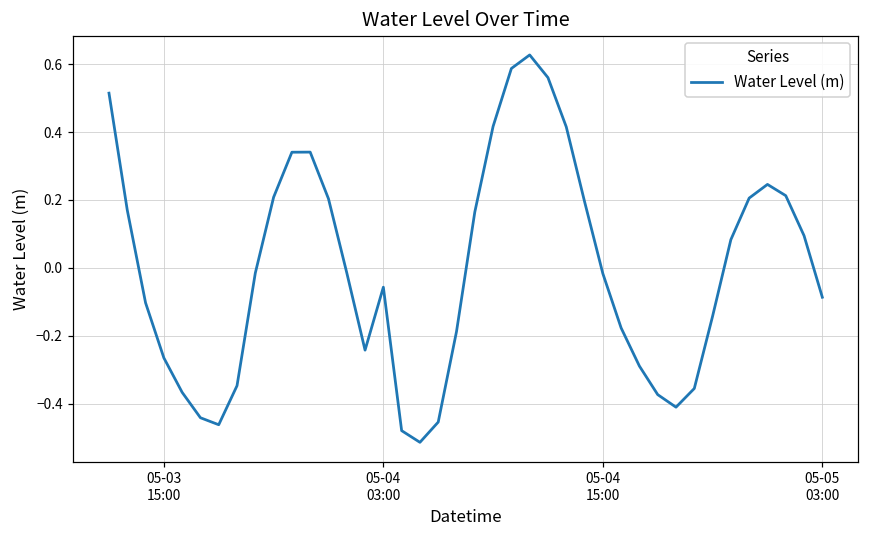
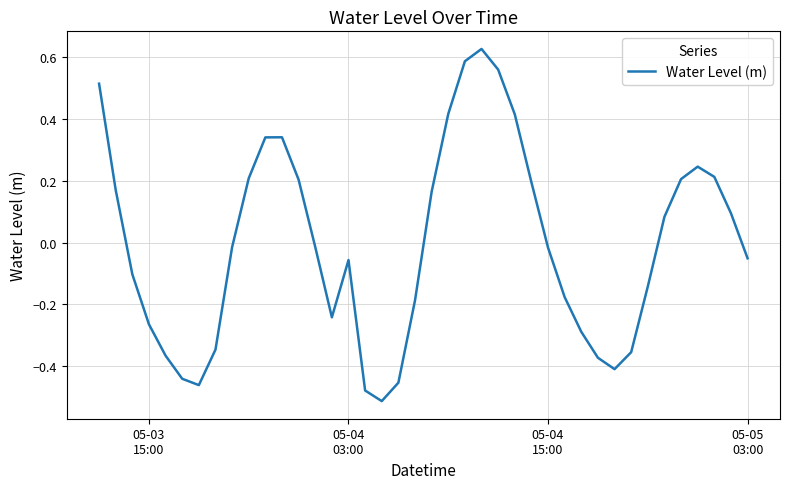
05-05 03:00: -0.09 -> -0.05
